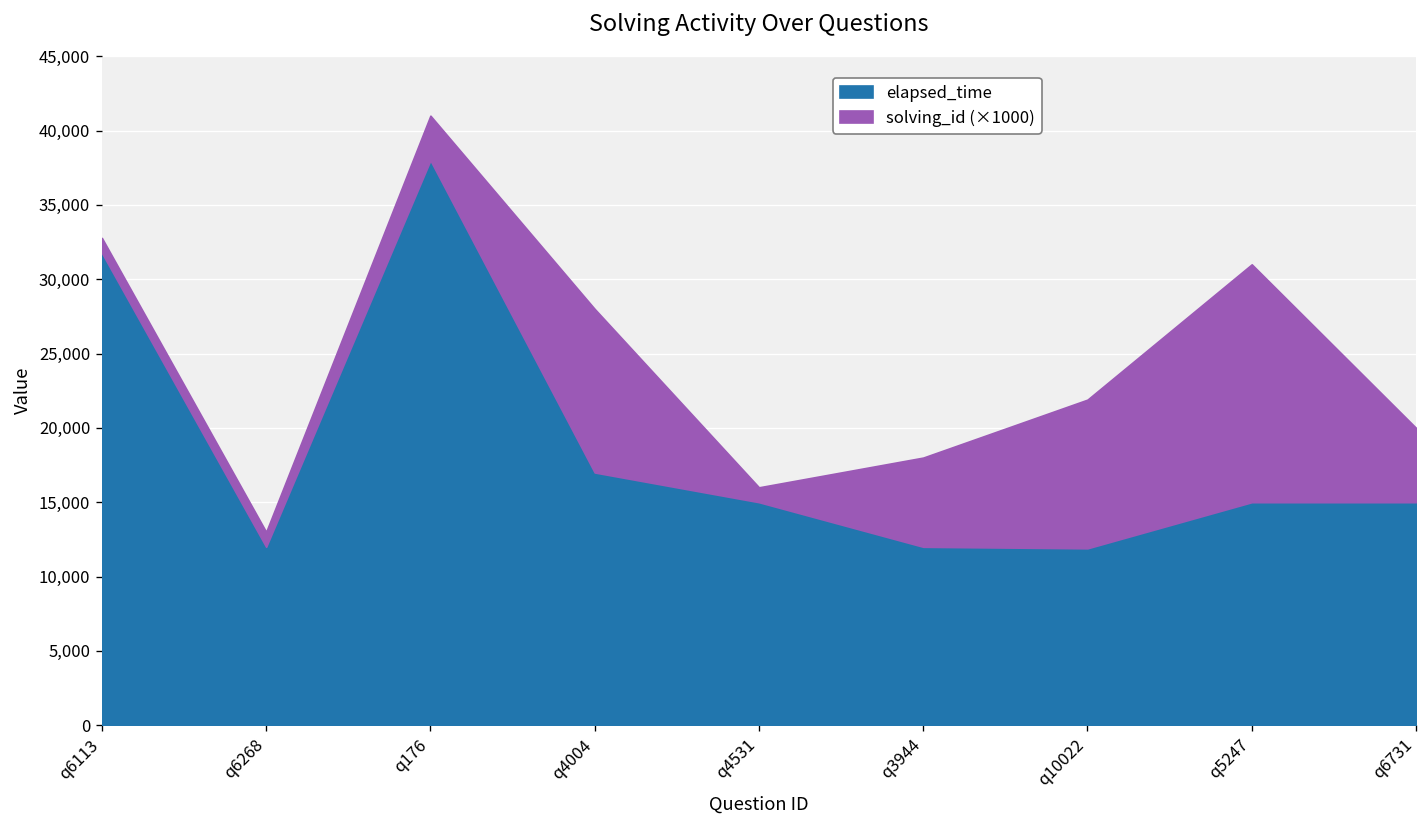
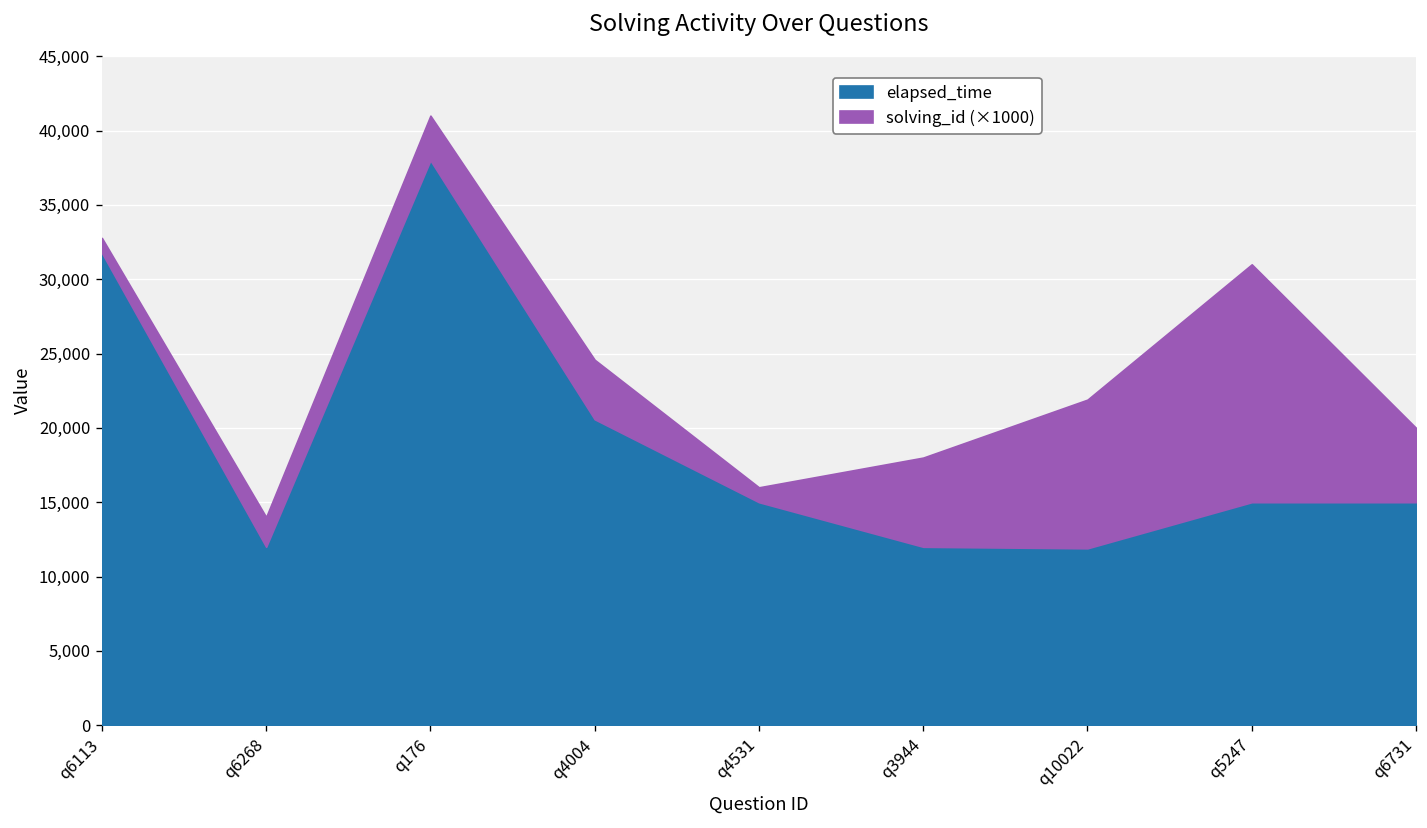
solving_id (×1000), q6268: 1,000 -> 2,000
elapsed_time, q4004: 17,000 -> 20,600
solving_id (×1000), q4004: 11,000 -> 4,000
